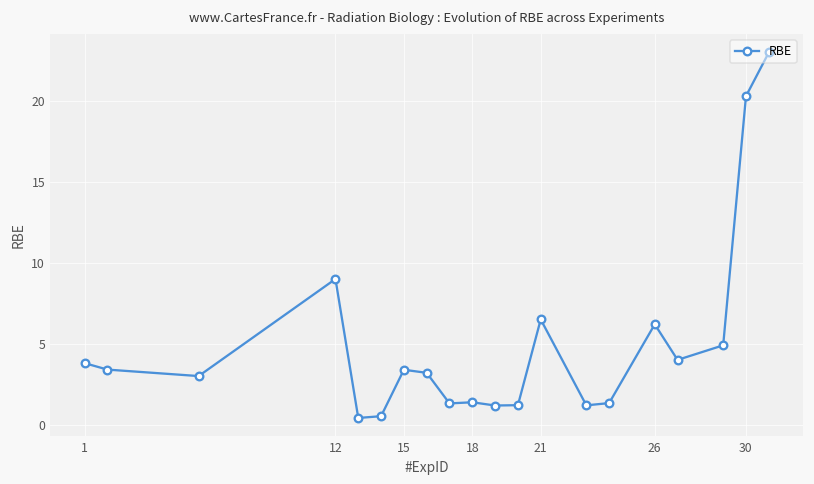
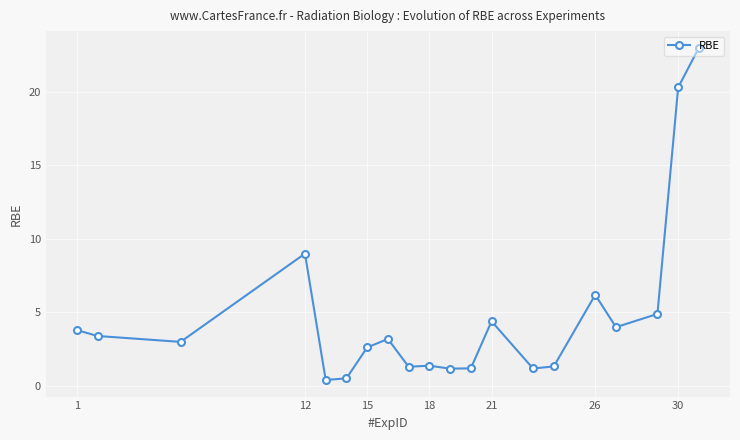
15: 3.4 -> 2.6
21: 6.5 -> 4.4
